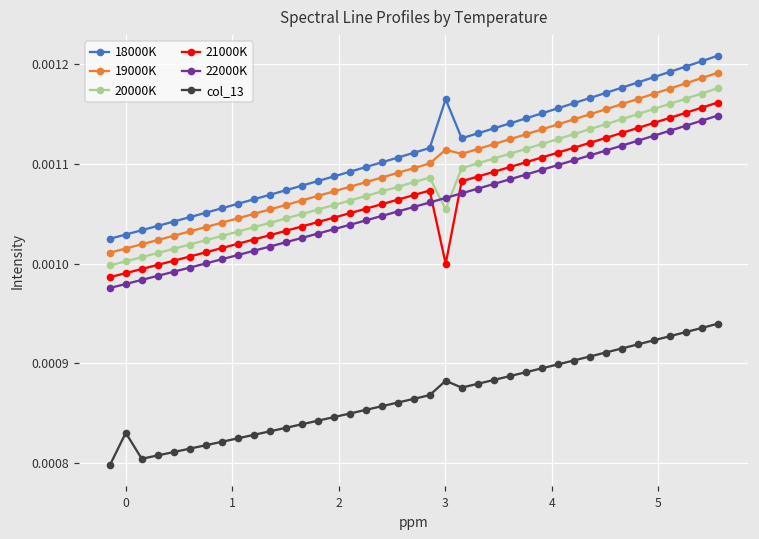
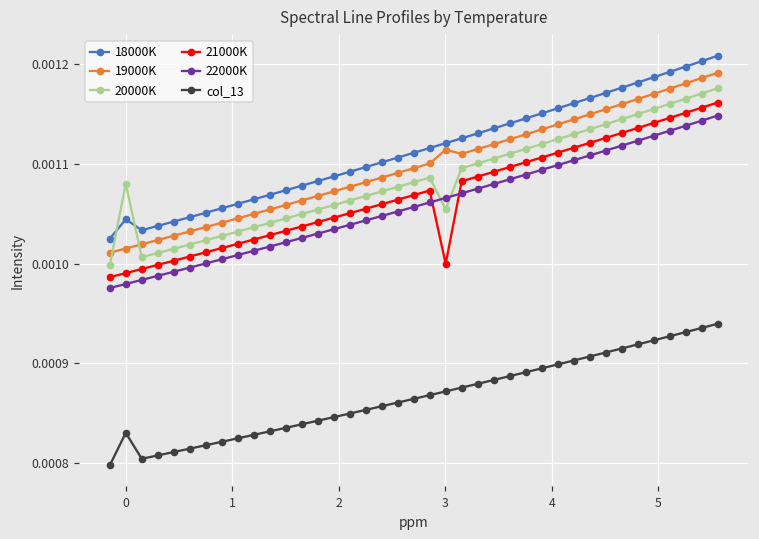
18000K, 0: 0.00103 -> 0.00104
20000K, 0: 0.00100 -> 0.00108
18000K, 3: 0.00117 -> 0.00112
col_13, 3: 0.00088 -> 0.00087
